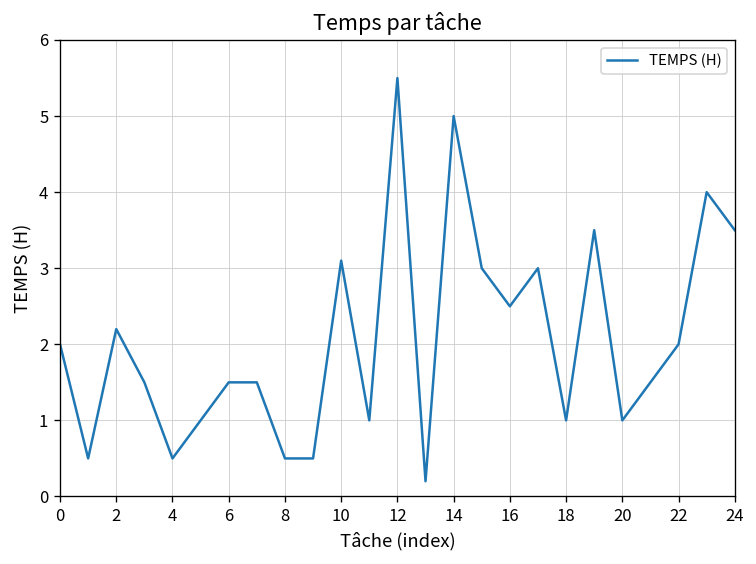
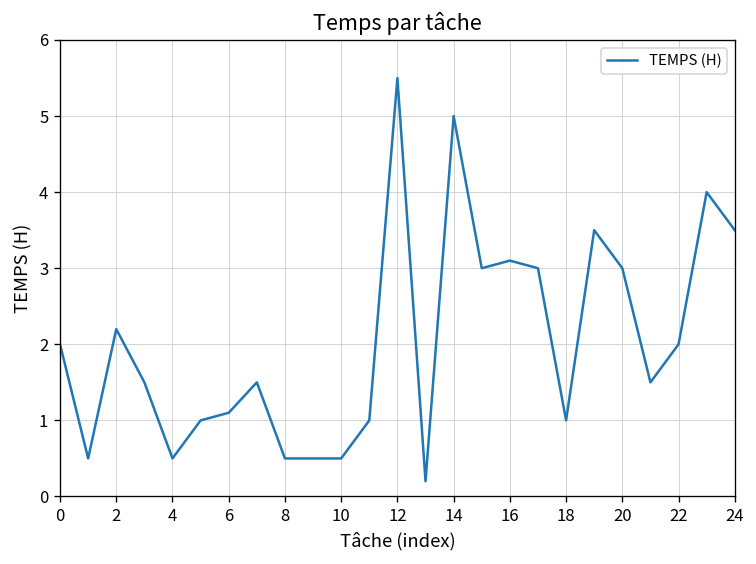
6: 1.5 -> 1.1
10: 3.1 -> 0.5
16: 2.5 -> 3.1
20: 1 -> 3
